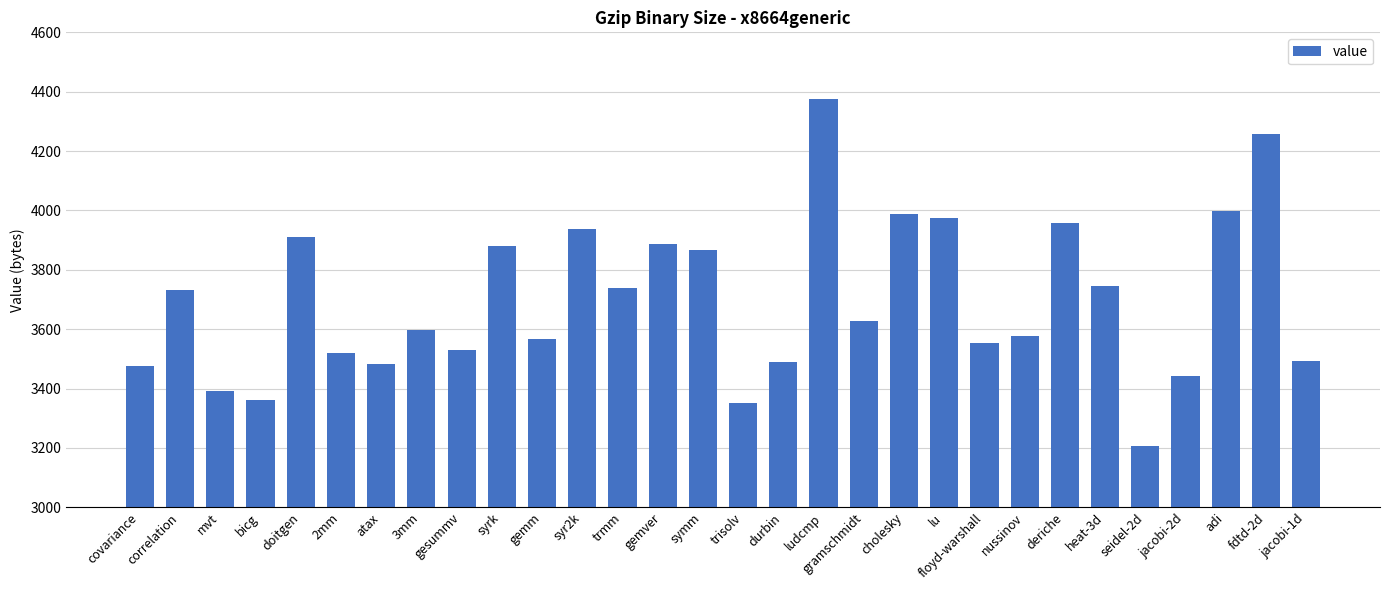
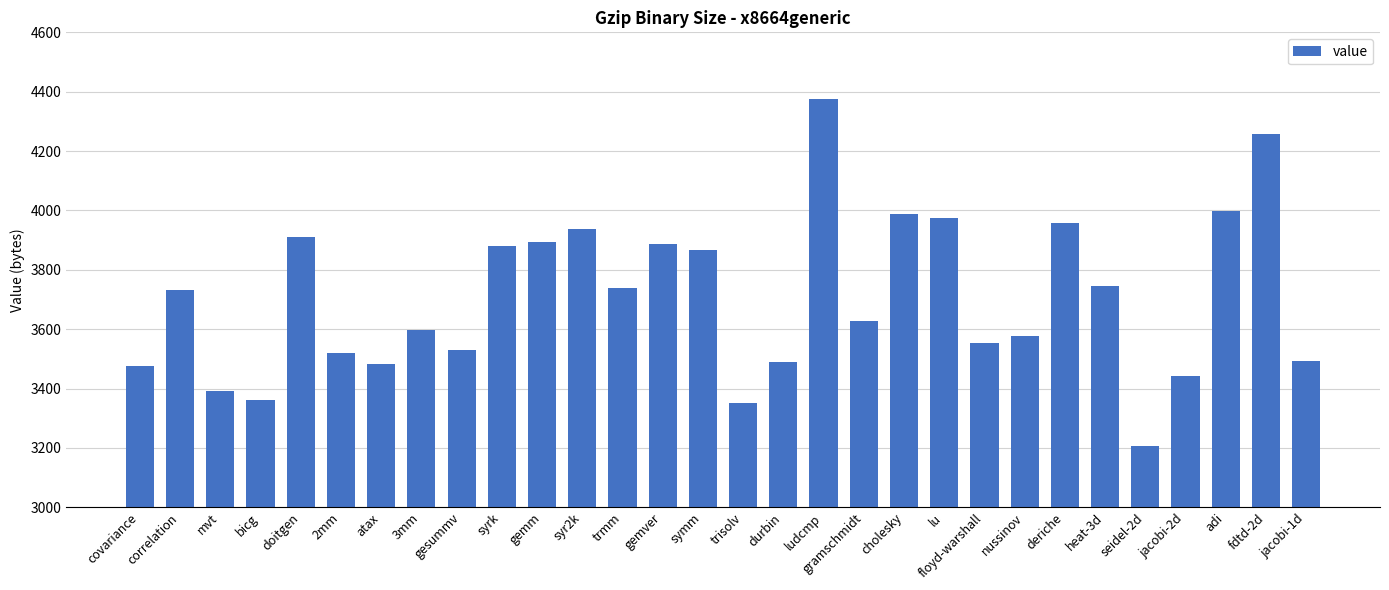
gemm: 3570 -> 3890
